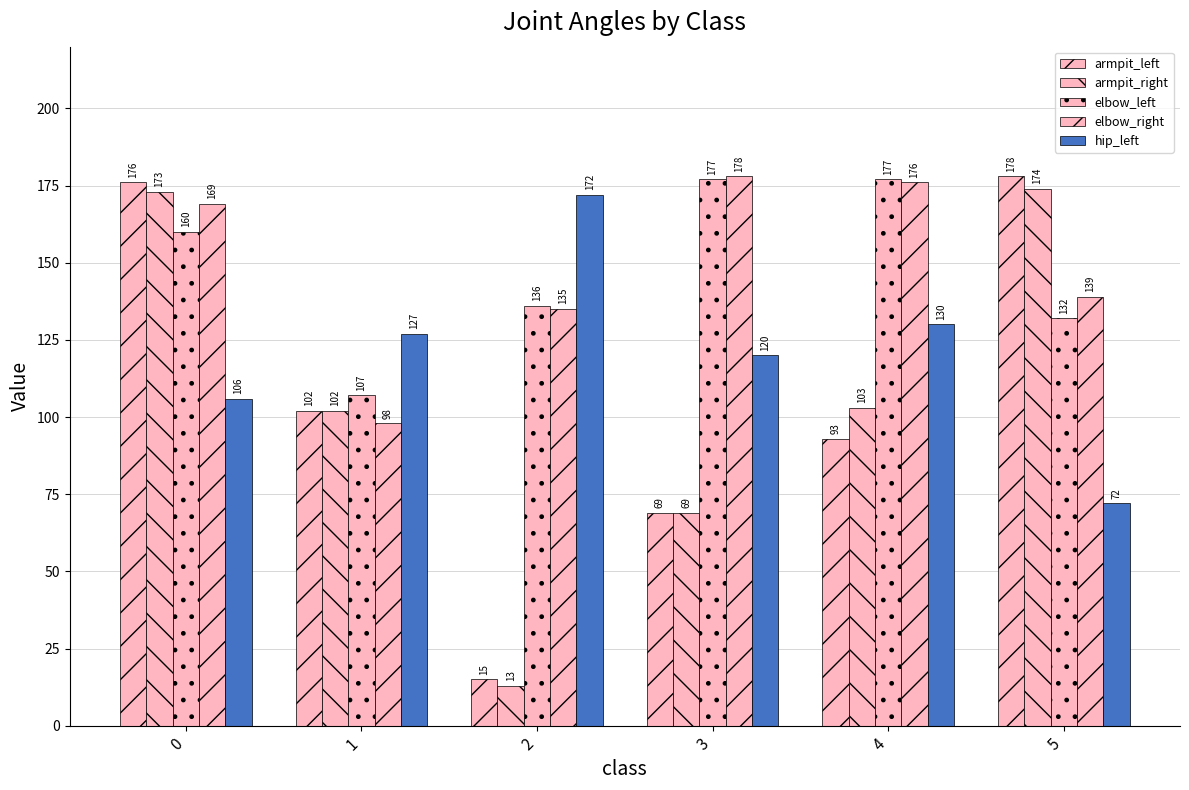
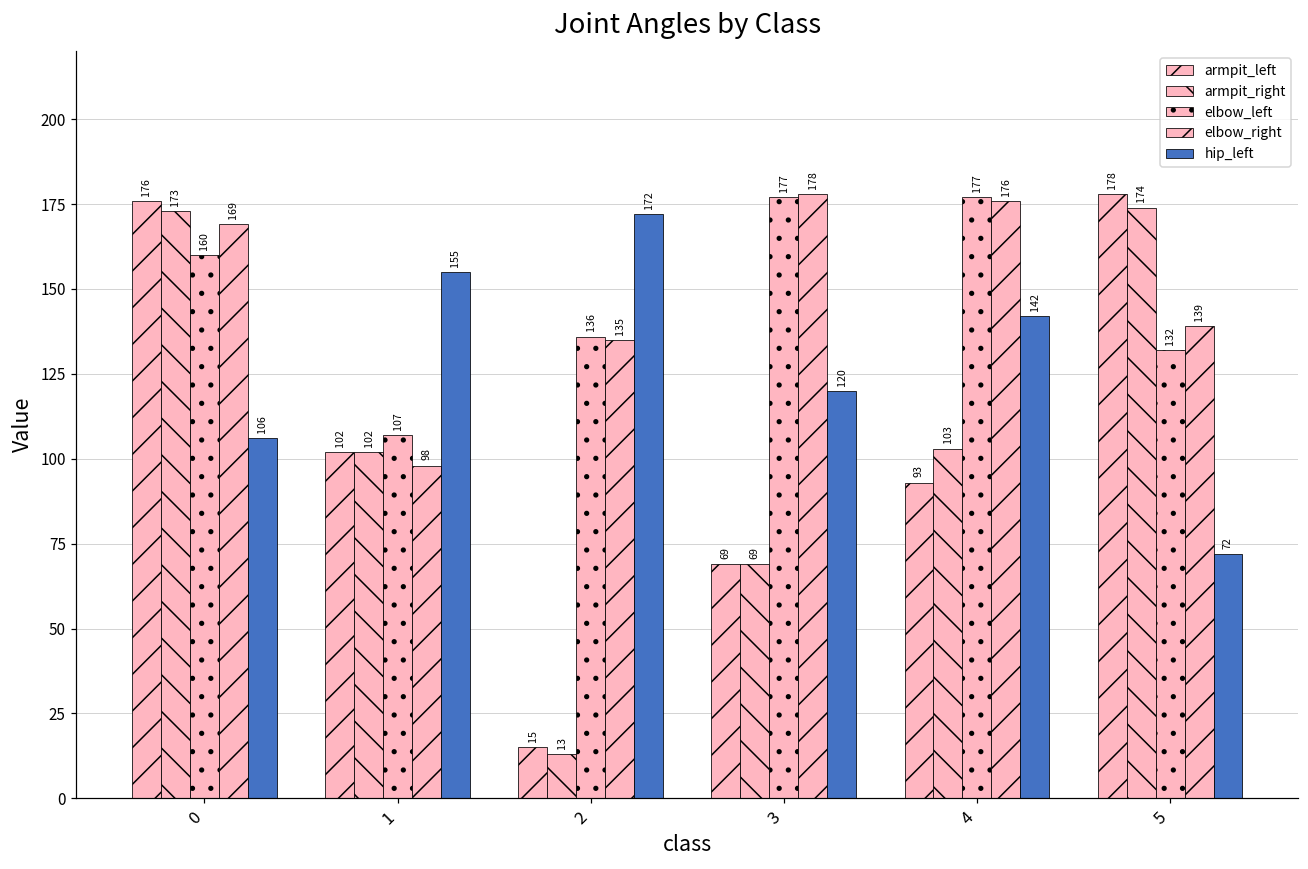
hip_left, 1: 127 -> 155
hip_left, 4: 130 -> 142
